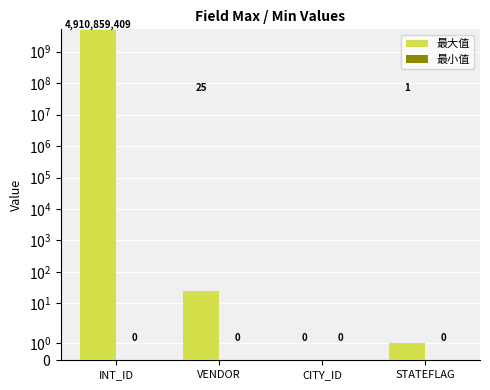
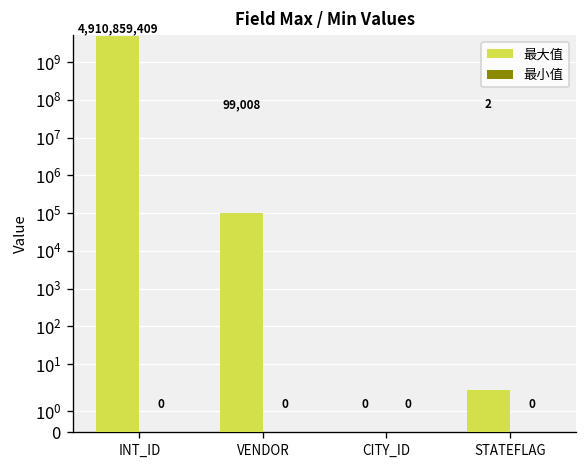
最大值, VENDOR: 25 -> 99,008
最大值, STATEFLAG: 1 -> 2
